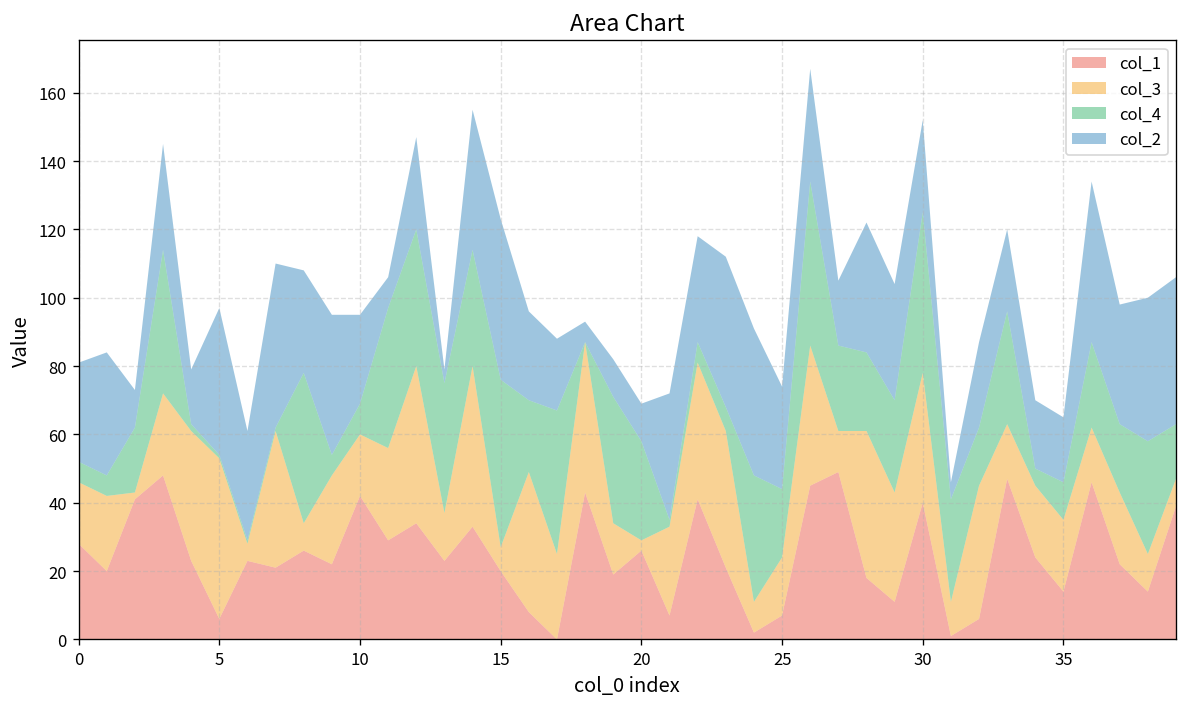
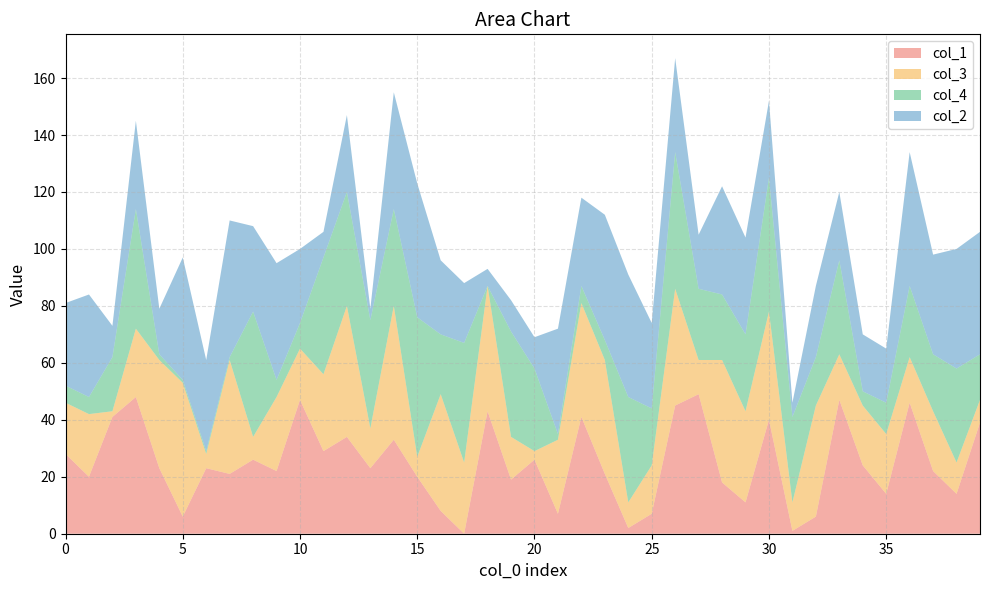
col_1, 10: 42 -> 47
